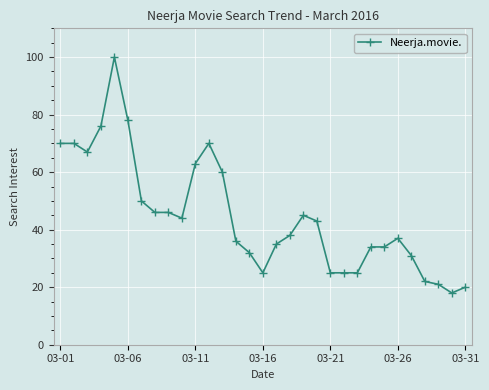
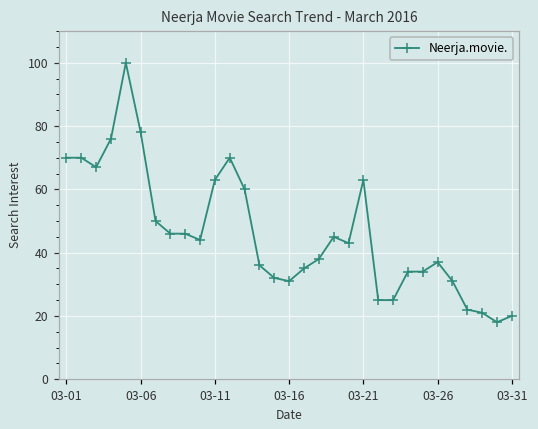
03-16: 25 -> 31
03-21: 25 -> 63
